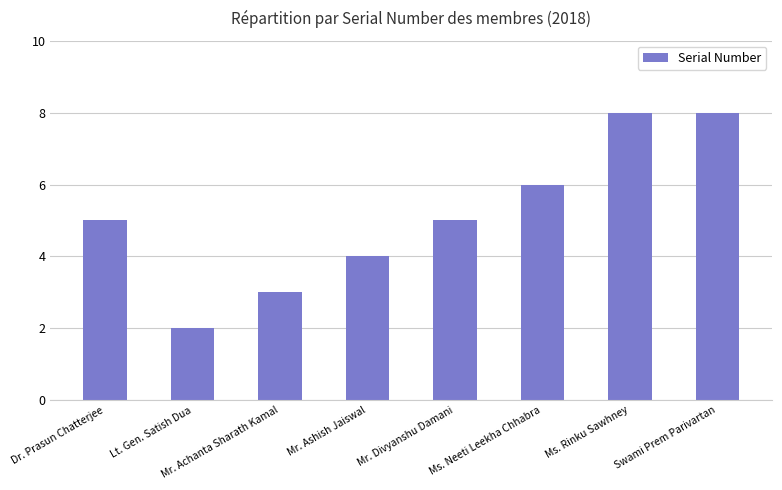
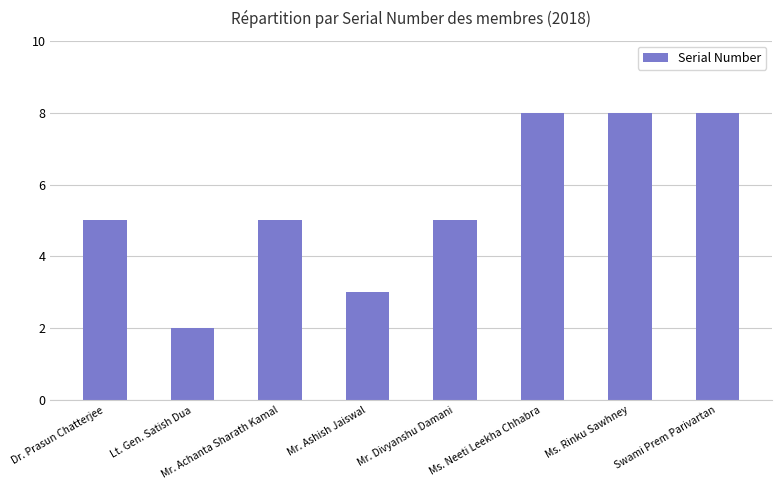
Mr. Achanta Sharath Kamal: 3 -> 5
Mr. Ashish Jaiswal: 4 -> 3
Ms. Neeti Leekha Chhabra: 6 -> 8
